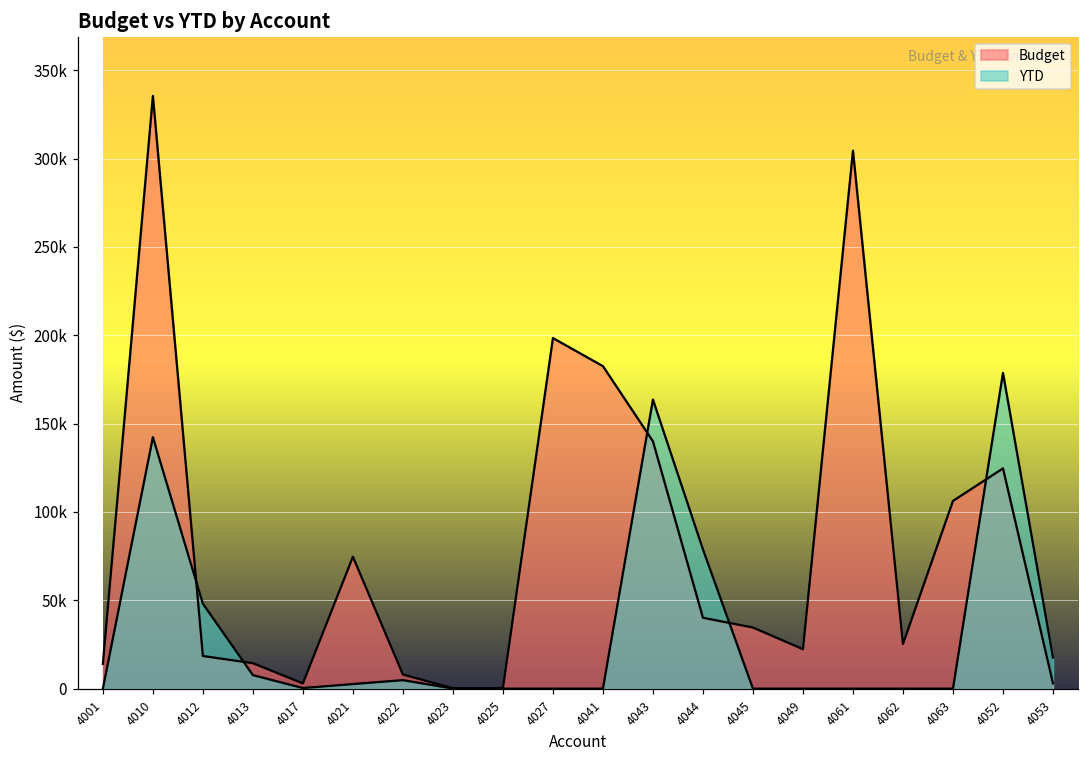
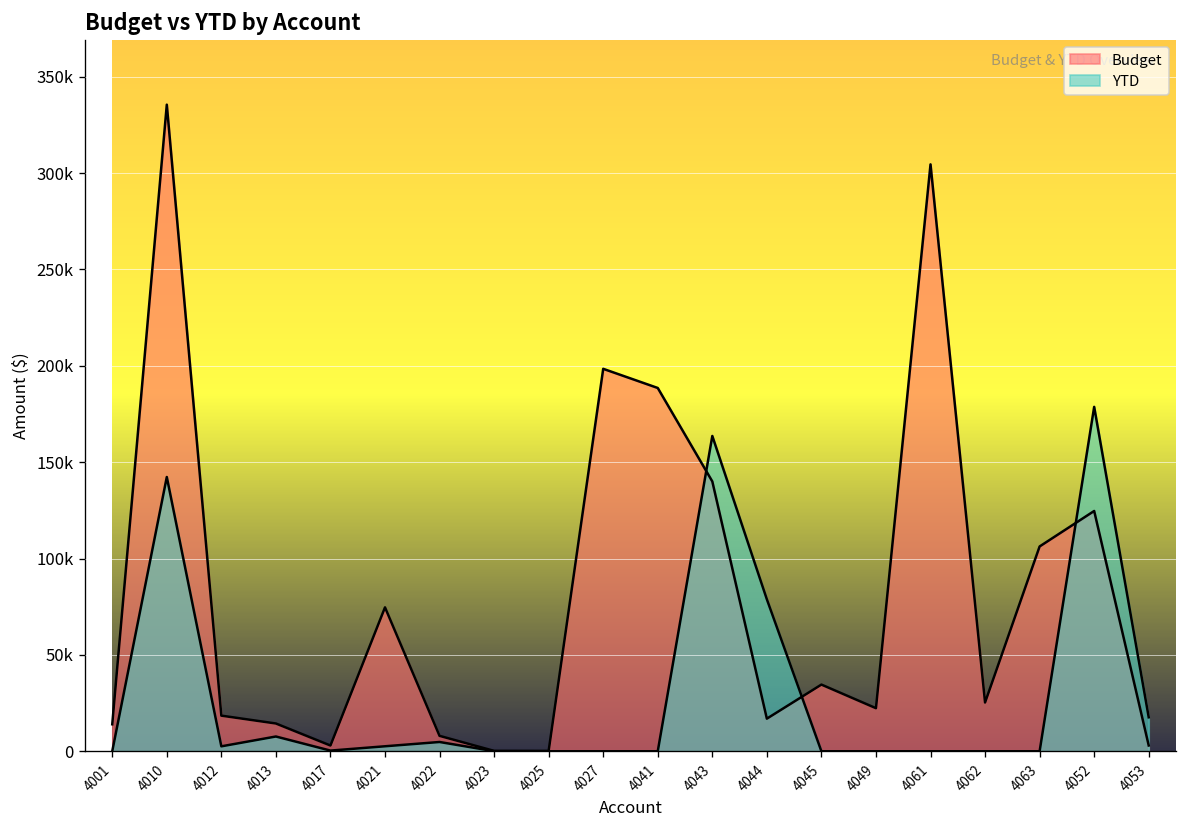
YTD, 4012: 48000 -> 3000
Budget, 4041: 183000 -> 189000
Budget, 4044: 40000 -> 17000
